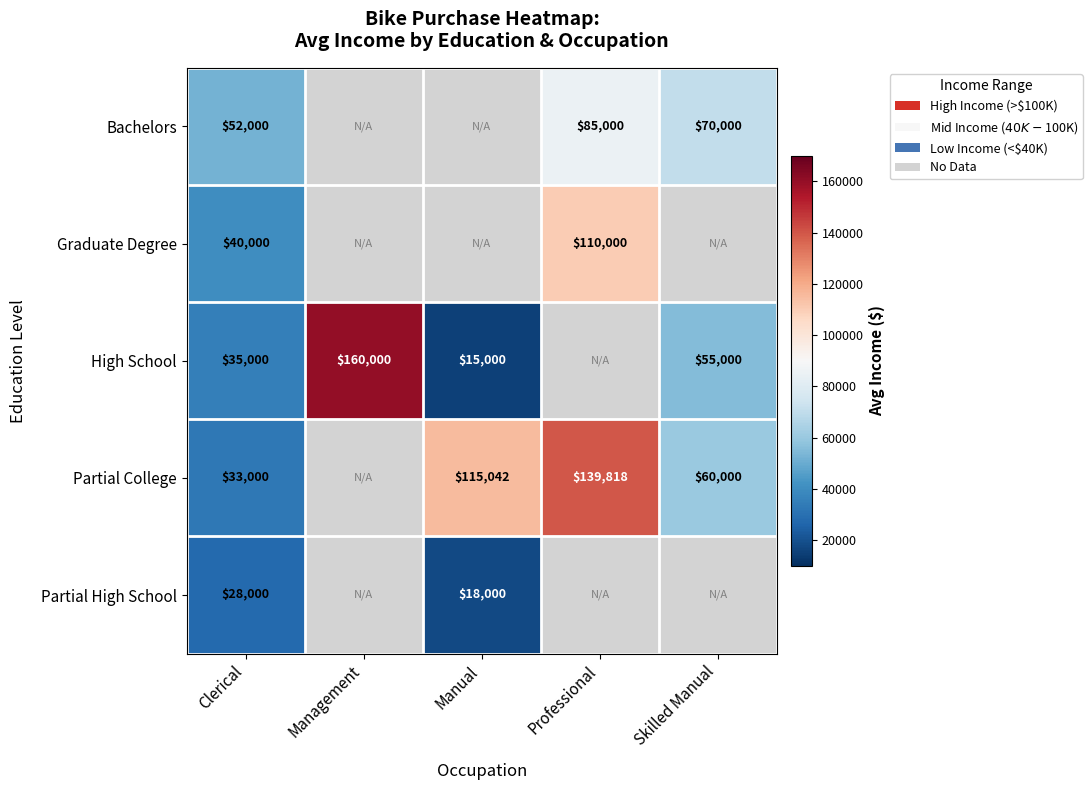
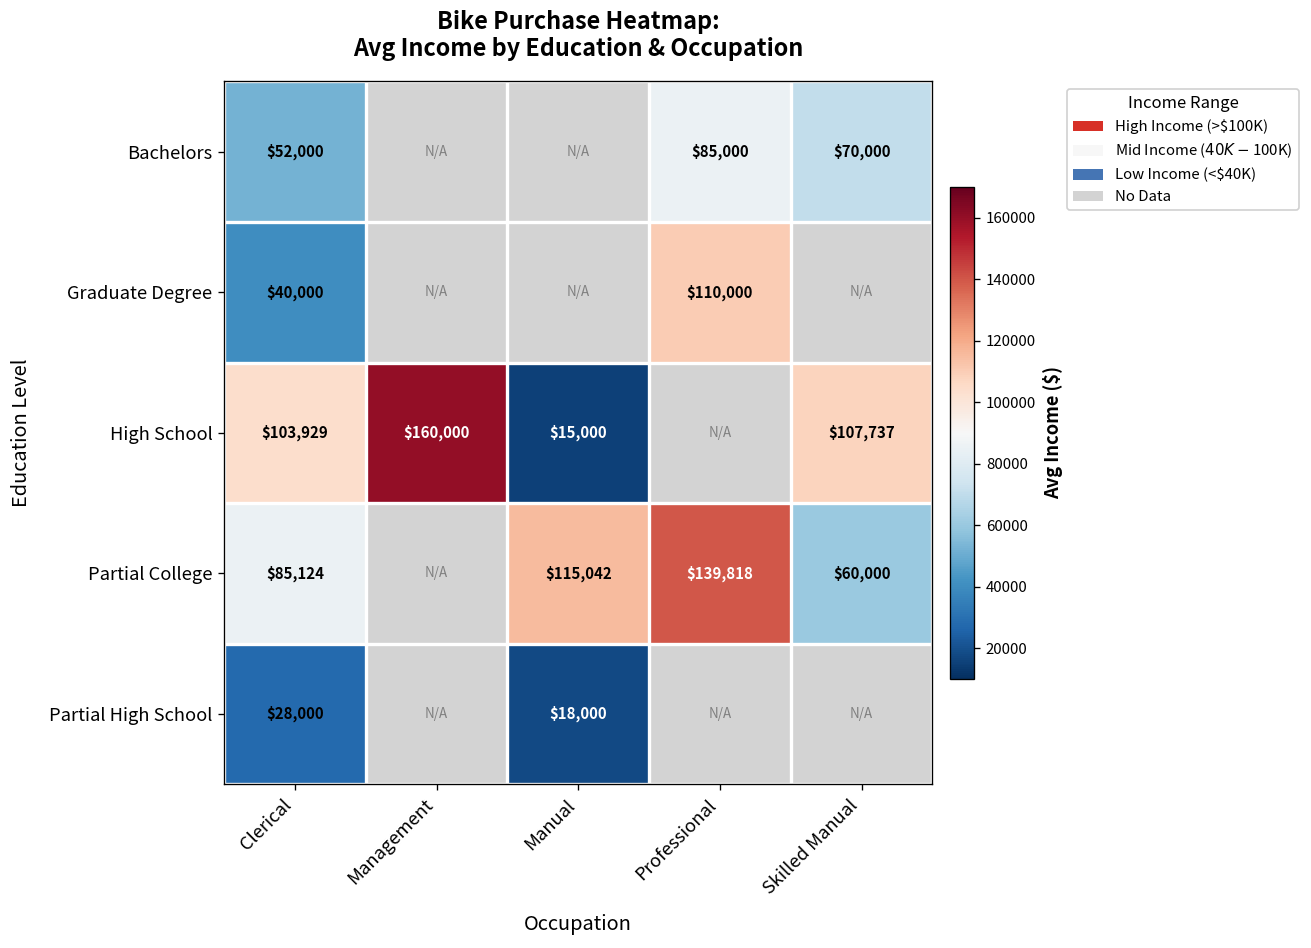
High School, Clerical: $35,000 -> $103,929
High School, Skilled Manual: $55,000 -> $107,737
Partial College, Clerical: $33,000 -> $85,124
